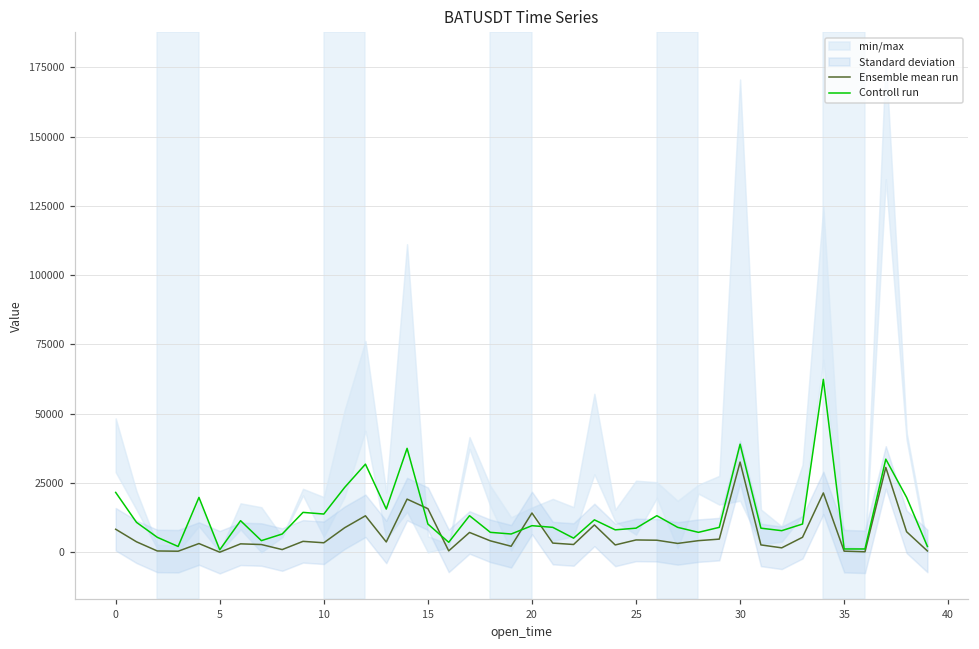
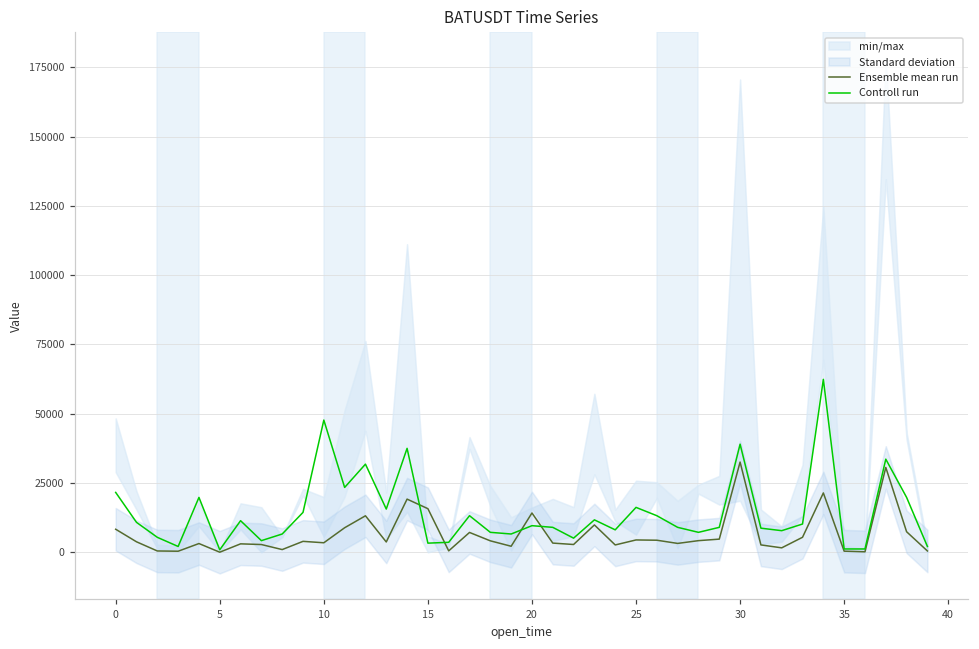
Controll run, 10: 14000 -> 48000
Controll run, 15: 10000 -> 3000
Controll run, 25: 9000 -> 16000
